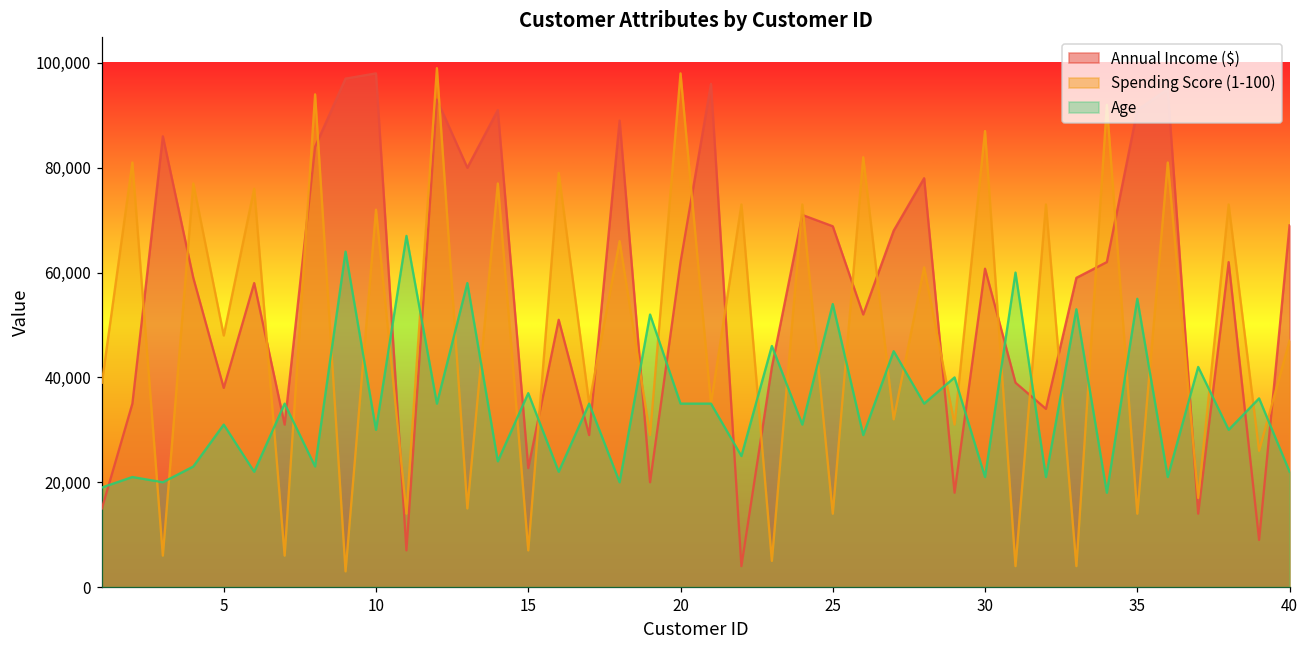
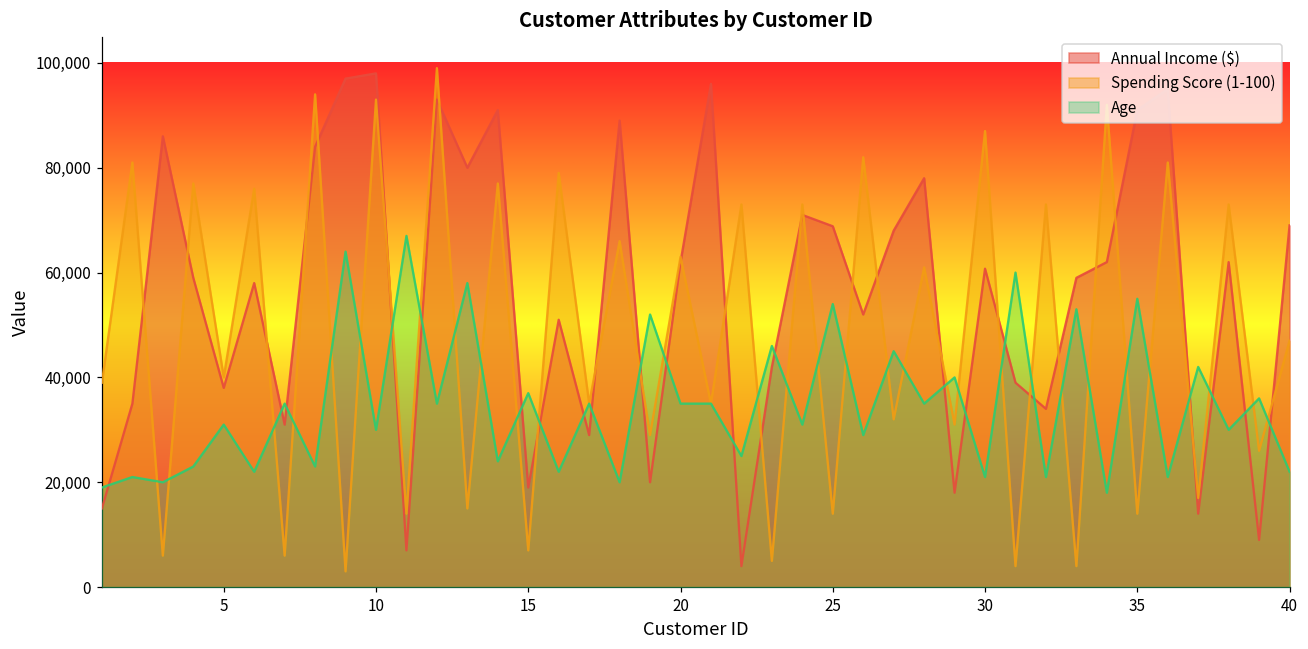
Spending Score (1-100), 5: 48,000 -> 40,000
Spending Score (1-100), 10: 72,000 -> 93,000
Annual Income ($), 15: 23,000 -> 19,000
Spending Score (1-100), 20: 98,000 -> 63,000
